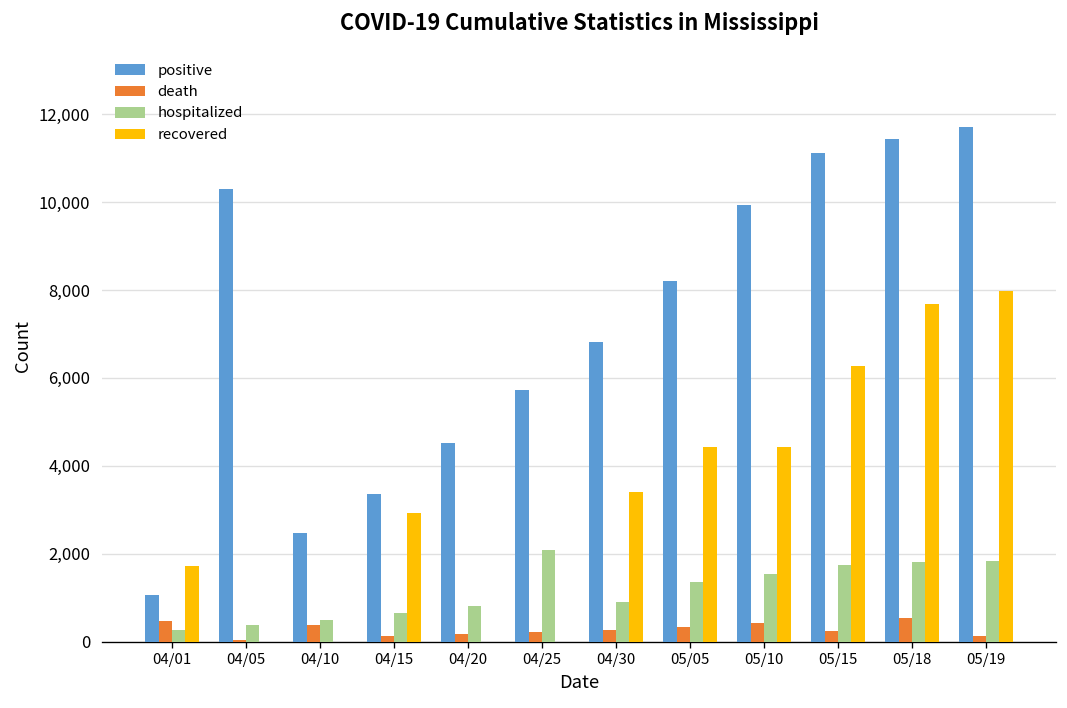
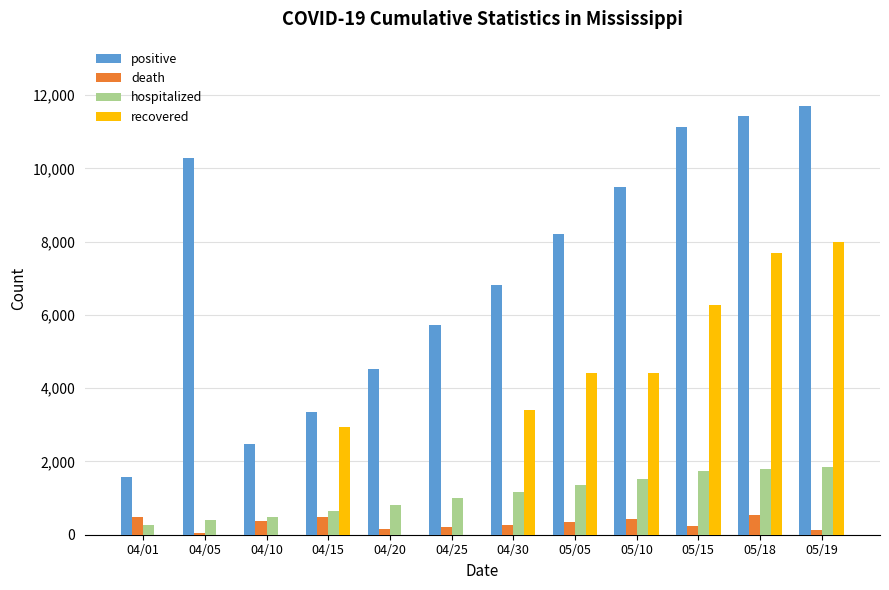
positive, 04/01: 1,100 -> 1,600
recovered, 04/01: 1,700 -> 0
death, 04/15: 100 -> 500
hospitalized, 04/25: 2,100 -> 1,000
hospitalized, 04/30: 900 -> 1,200
positive, 05/10: 9,900 -> 9,500
